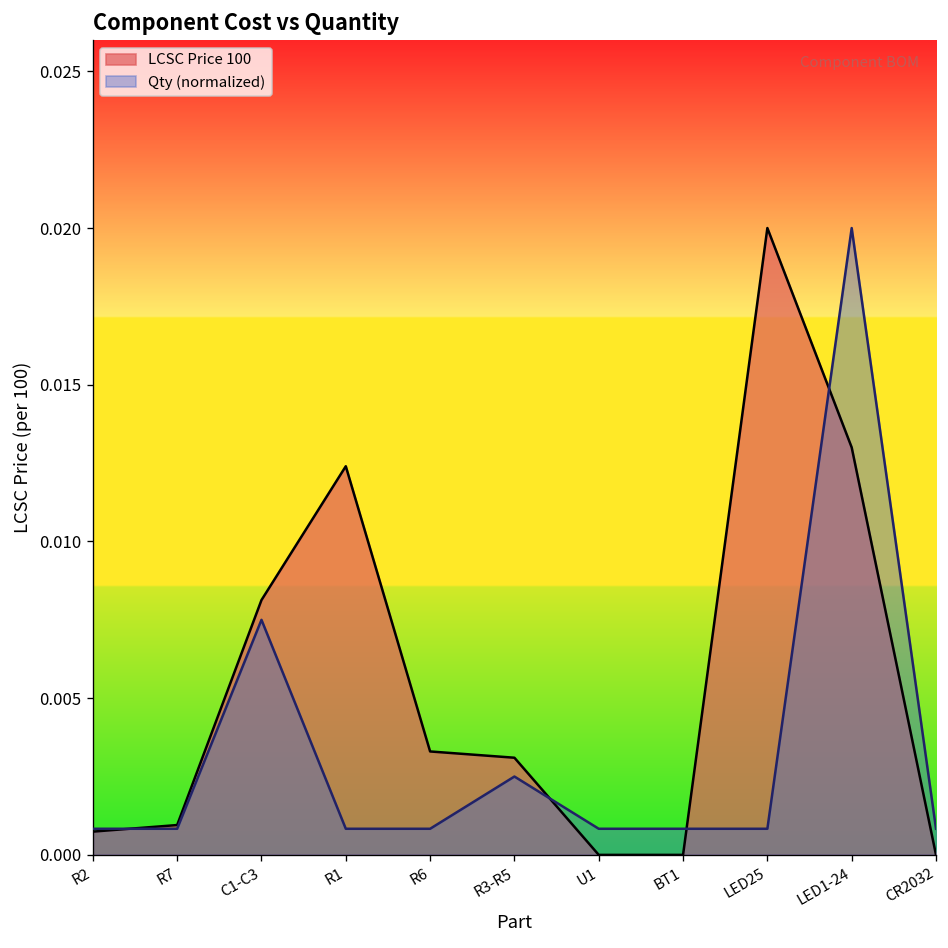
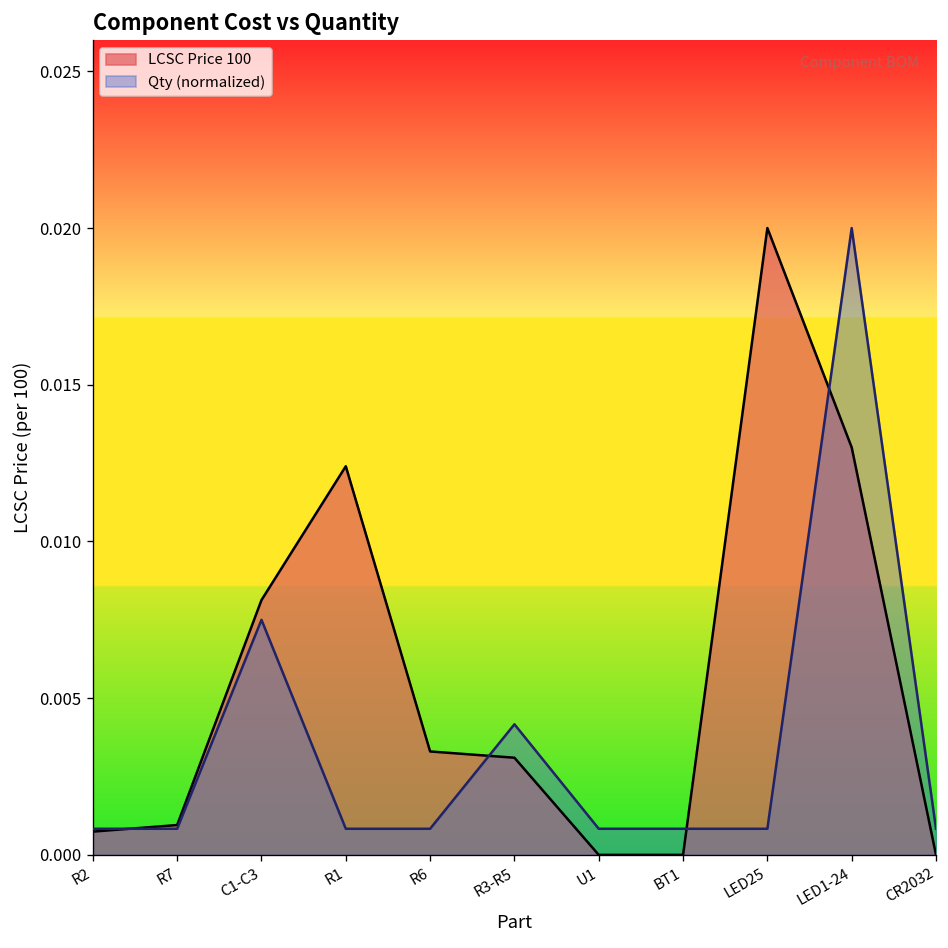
Qty (normalized), R3-R5: 0.0025 -> 0.0042
